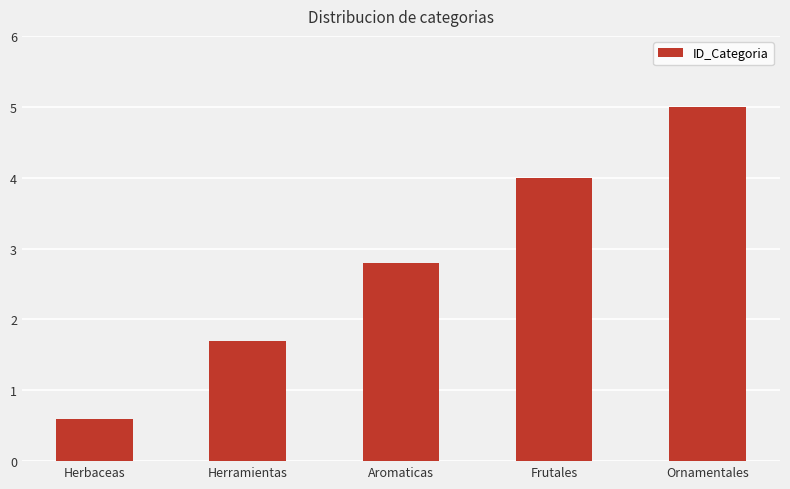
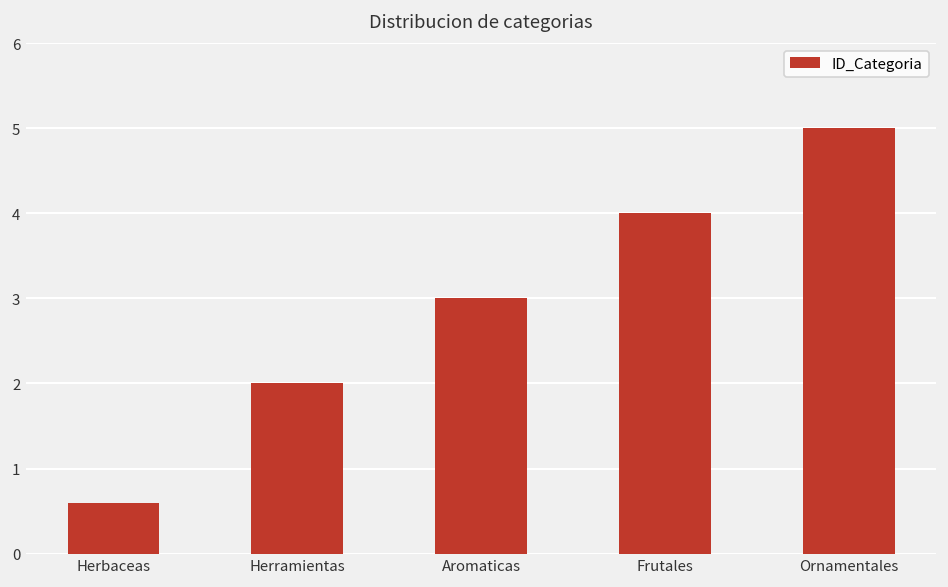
Herramientas: 1.7 -> 2.0
Aromaticas: 2.8 -> 3.0
